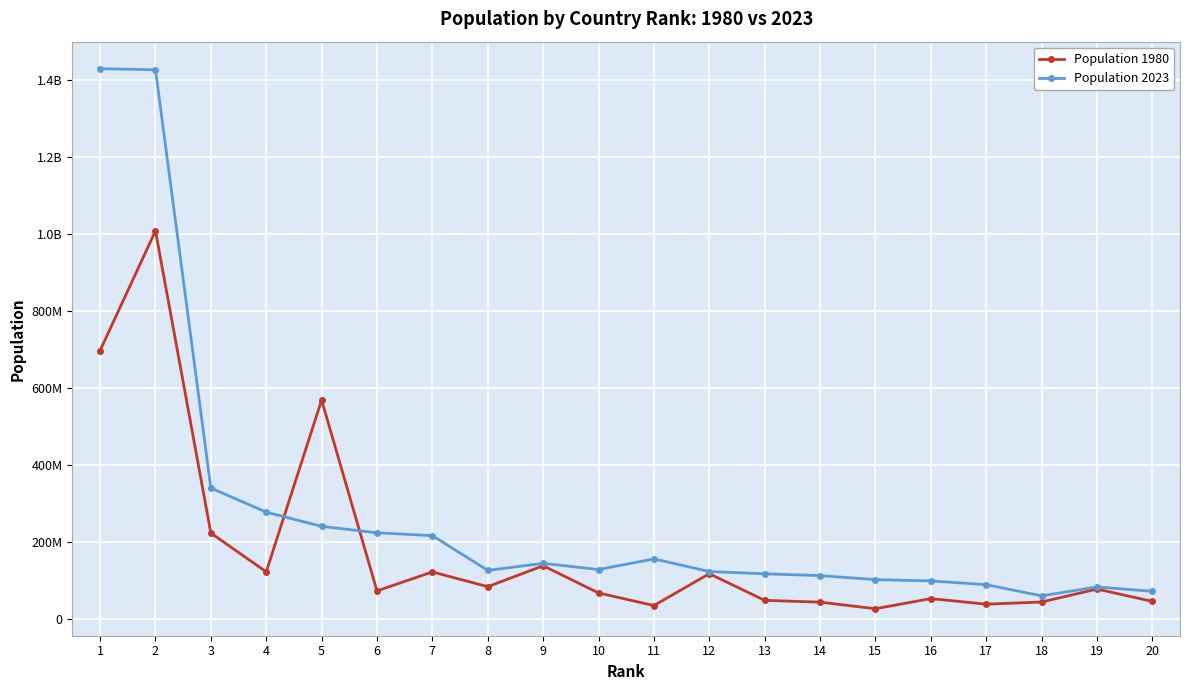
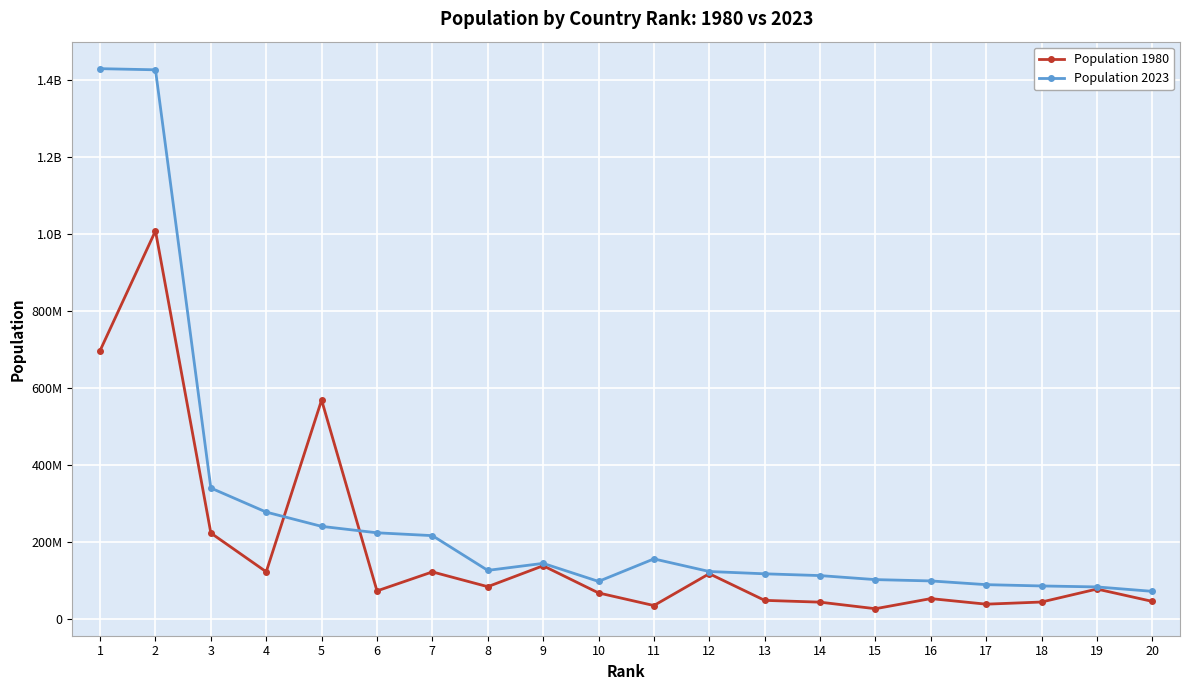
Population 2023, 10: 130000000 -> 100000000
Population 2023, 18: 60000000 -> 90000000
